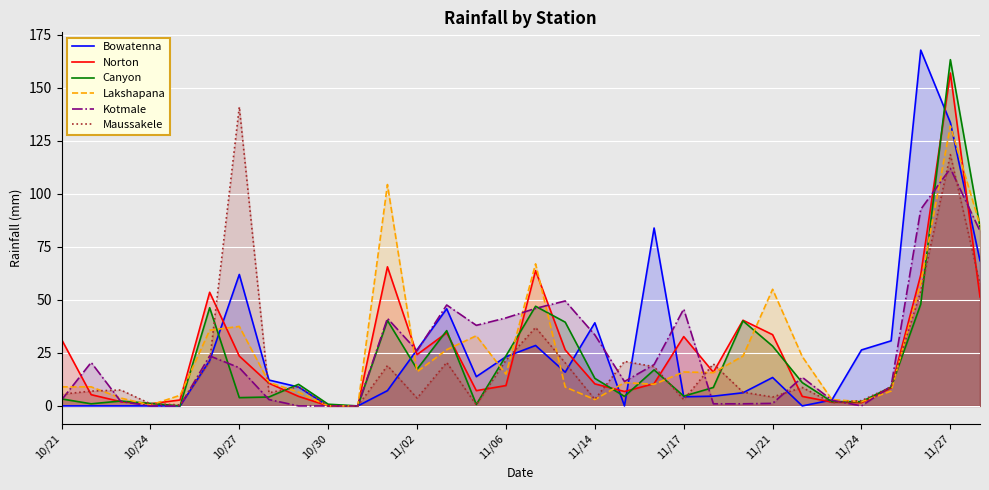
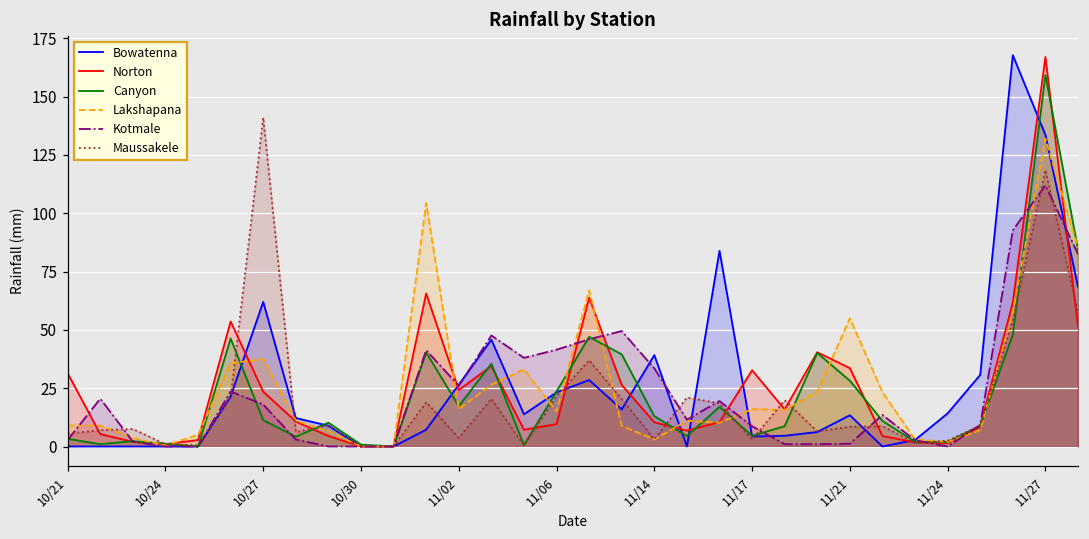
Canyon, 10/27: 4 -> 11
Kotmale, 11/17: 46 -> 9
Maussakele, 11/21: 4 -> 9
Bowatenna, 11/24: 26 -> 14
Norton, 11/27: 157 -> 167
Canyon, 11/27: 163 -> 159
